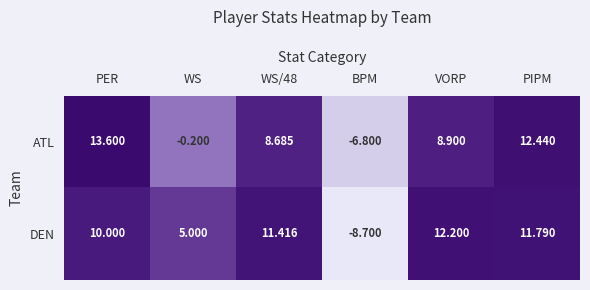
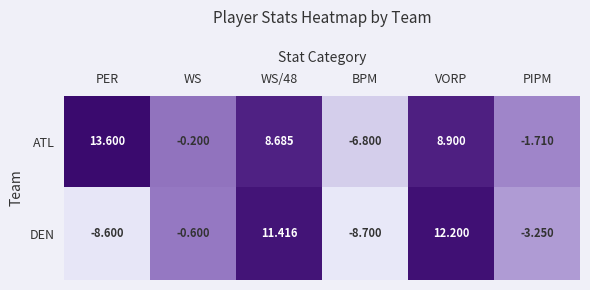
ATL, PIPM: 12.440 -> -1.710
DEN, PER: 10.000 -> -8.600
DEN, WS: 5.000 -> -0.600
DEN, PIPM: 11.790 -> -3.250
